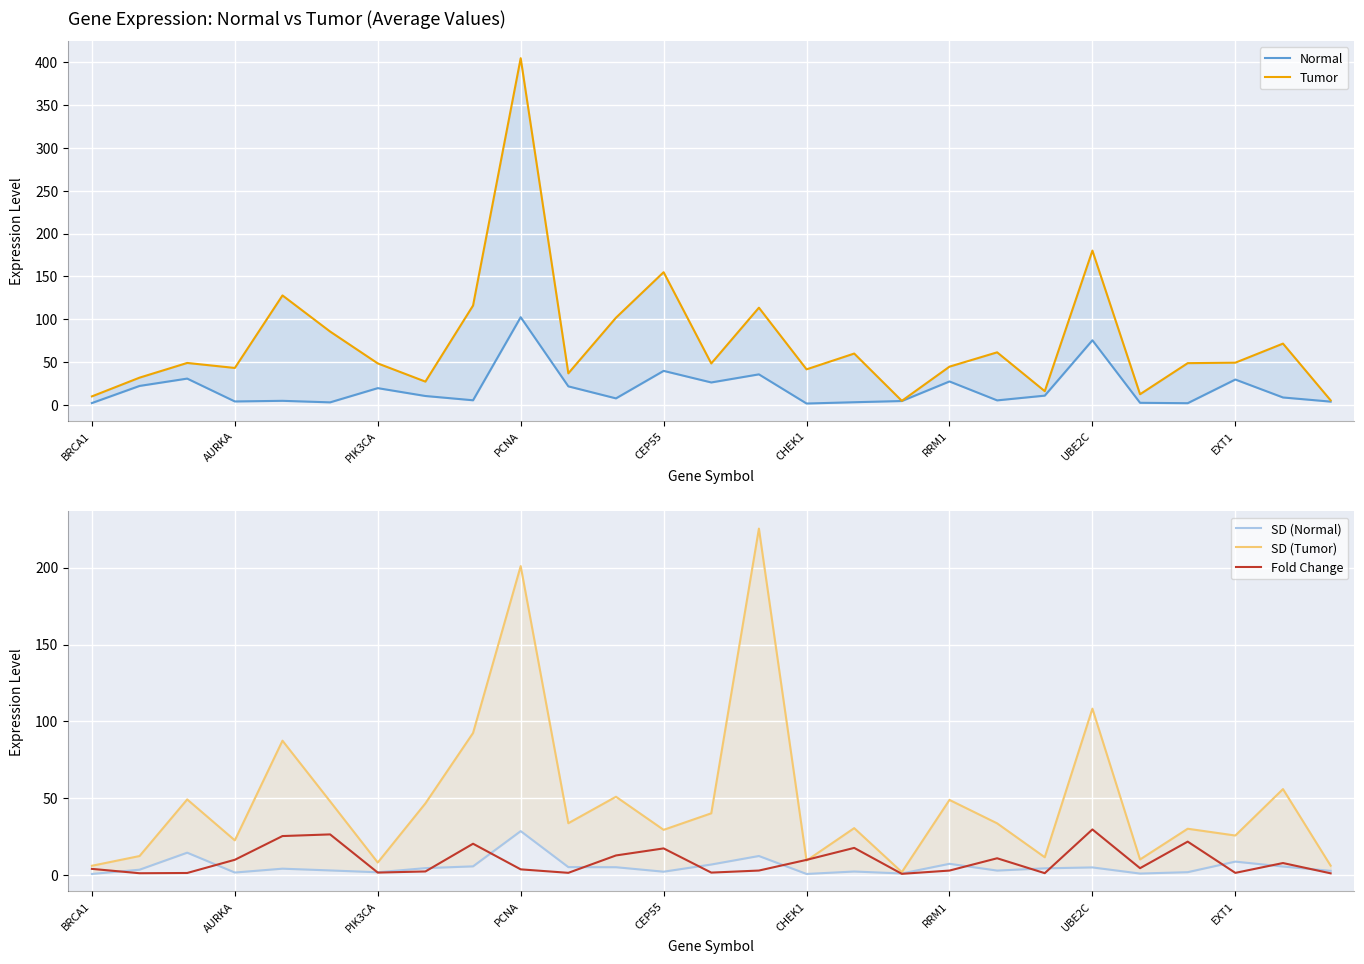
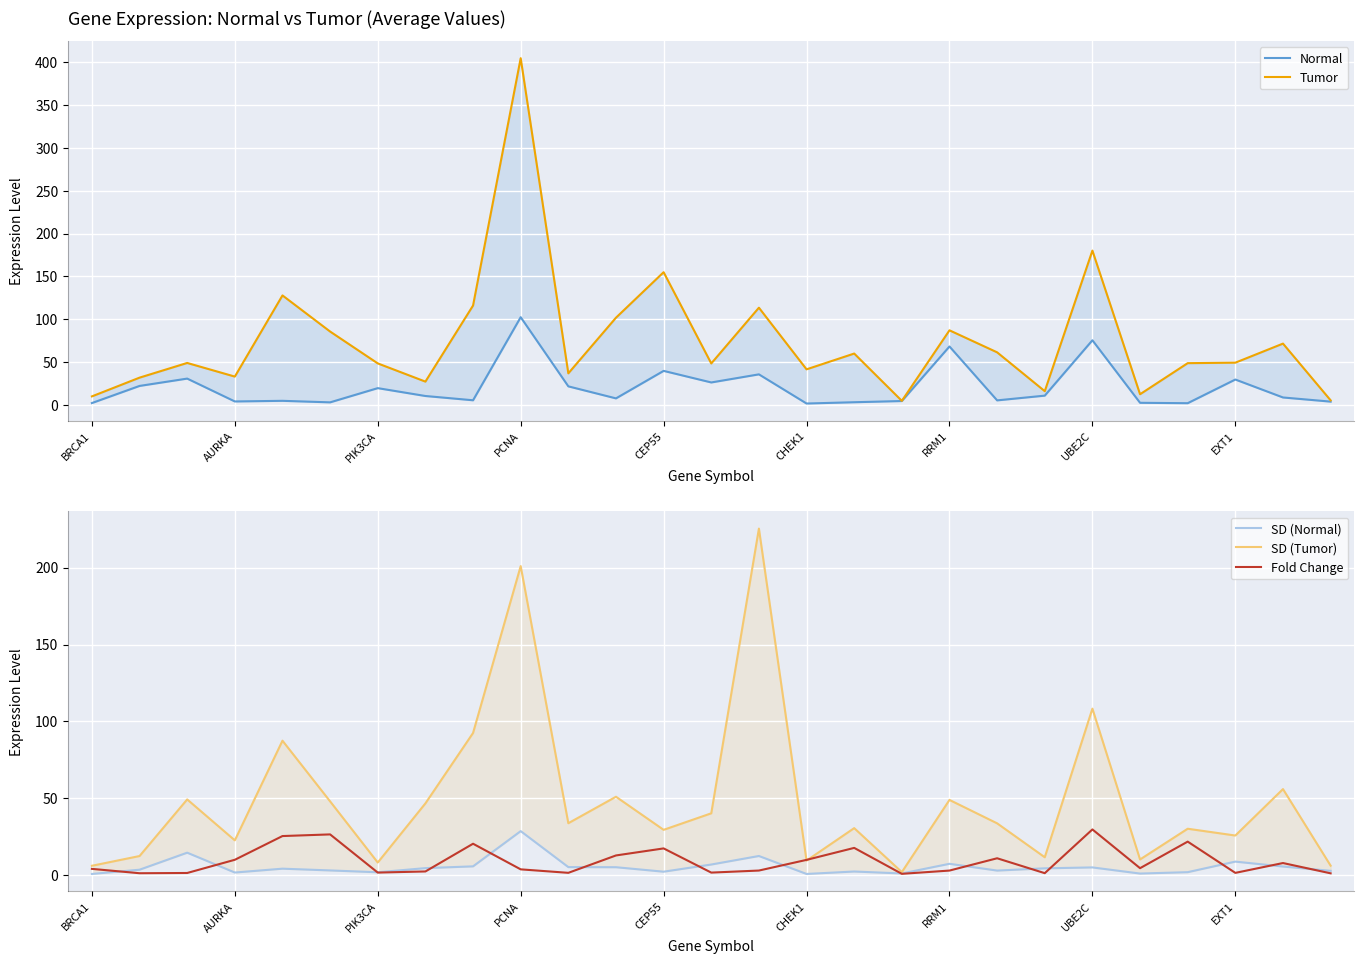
Gene Expression: Normal vs Tumor (Average Values), Tumor, AURKA: 40 -> 30
Gene Expression: Normal vs Tumor (Average Values), Normal, RRM1: 30 -> 70
Gene Expression: Normal vs Tumor (Average Values), Tumor, RRM1: 40 -> 90
